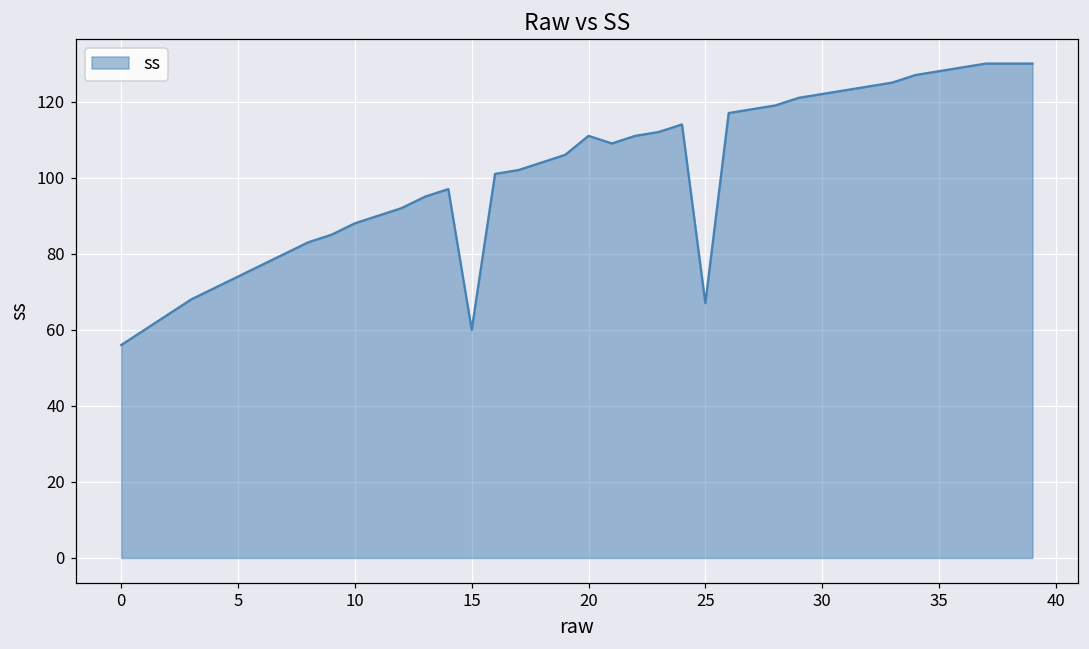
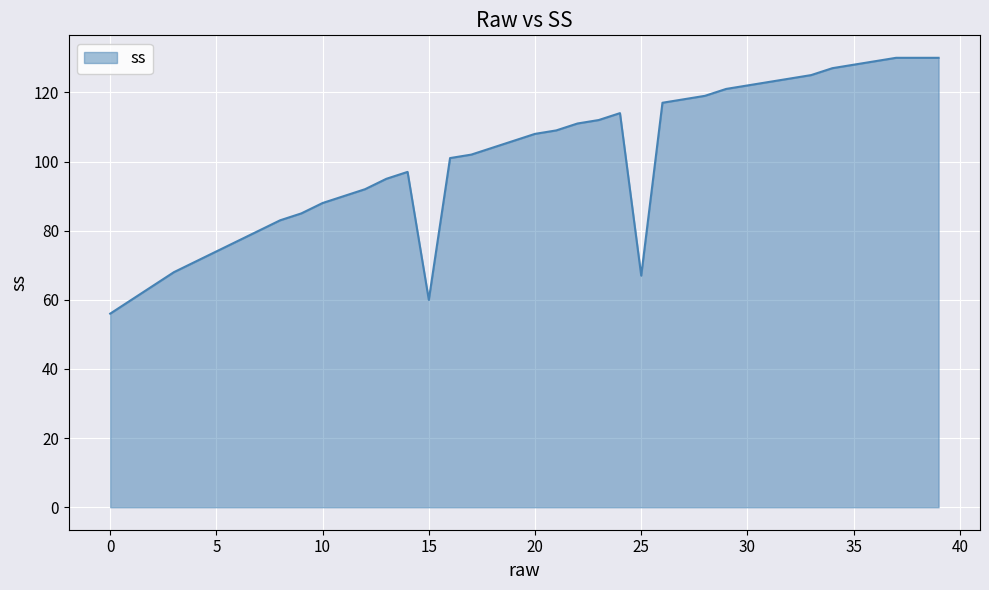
20: 111 -> 108
